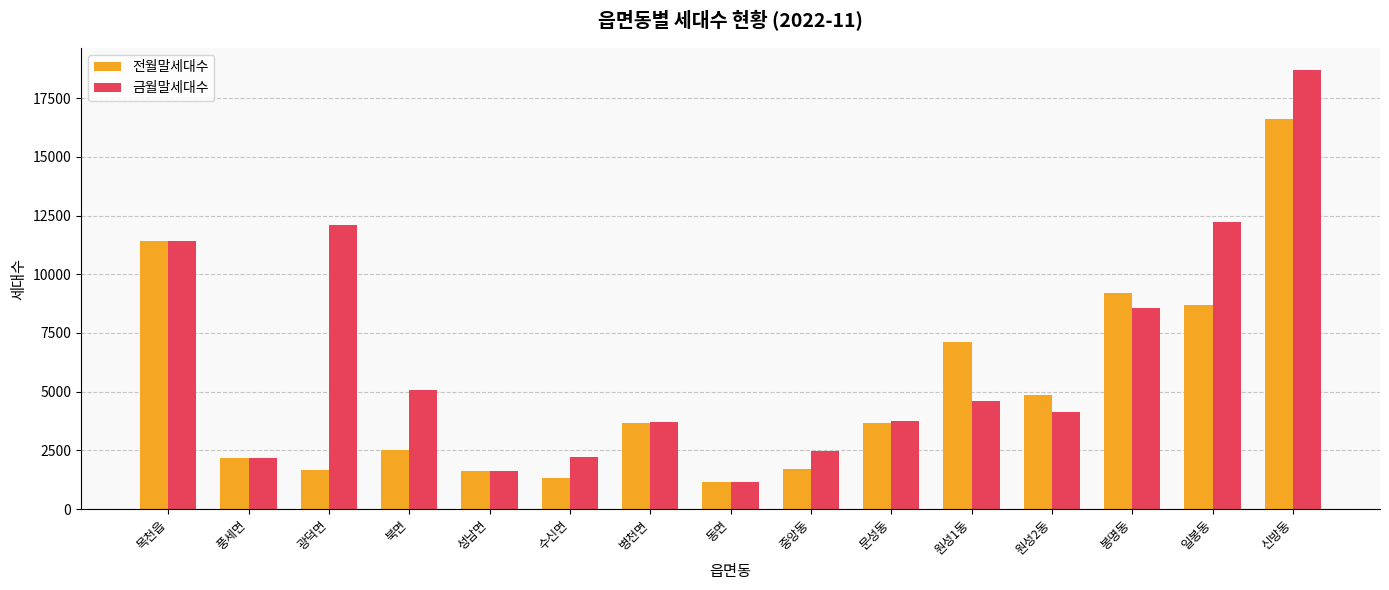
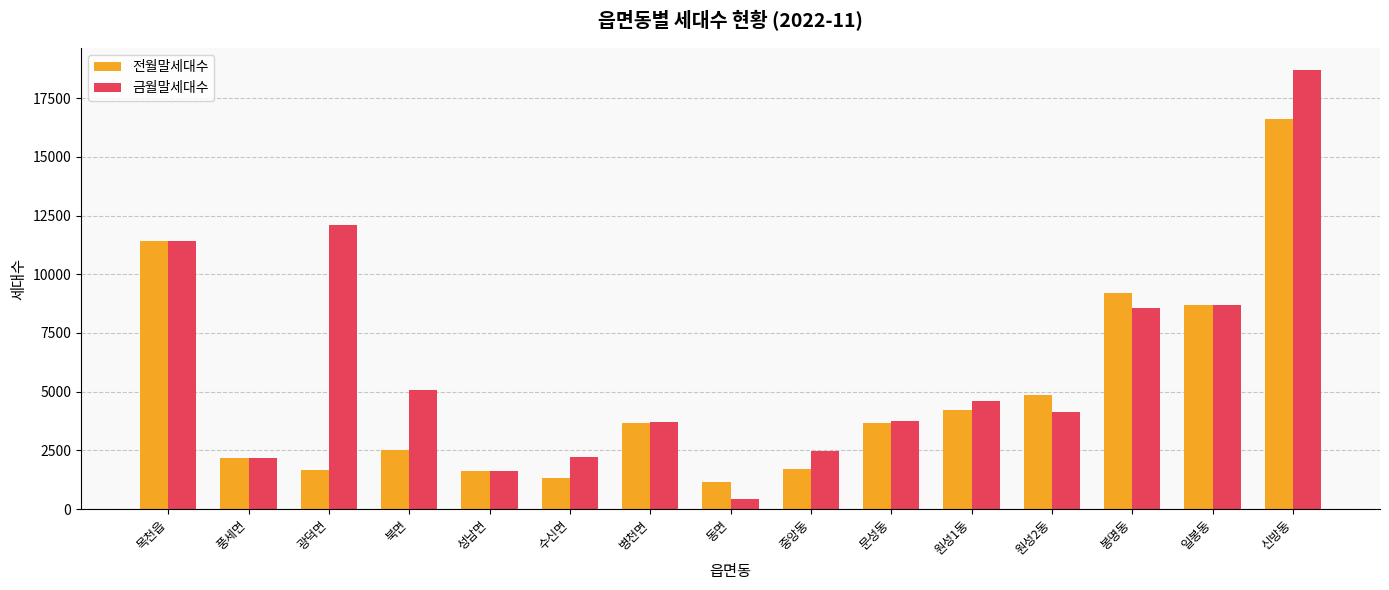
금월말세대수, 동면: 1200 -> 400
전월말세대수, 원성1동: 7100 -> 4200
금월말세대수, 일봉동: 12200 -> 8700
